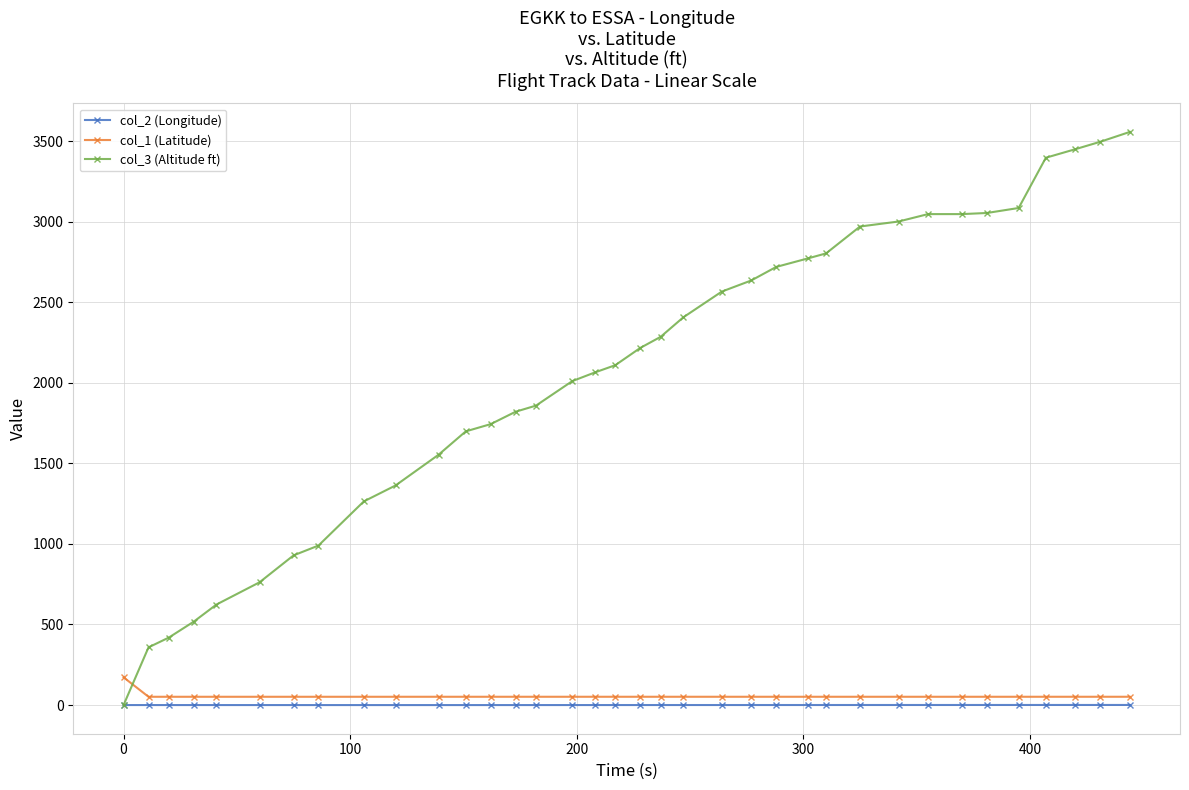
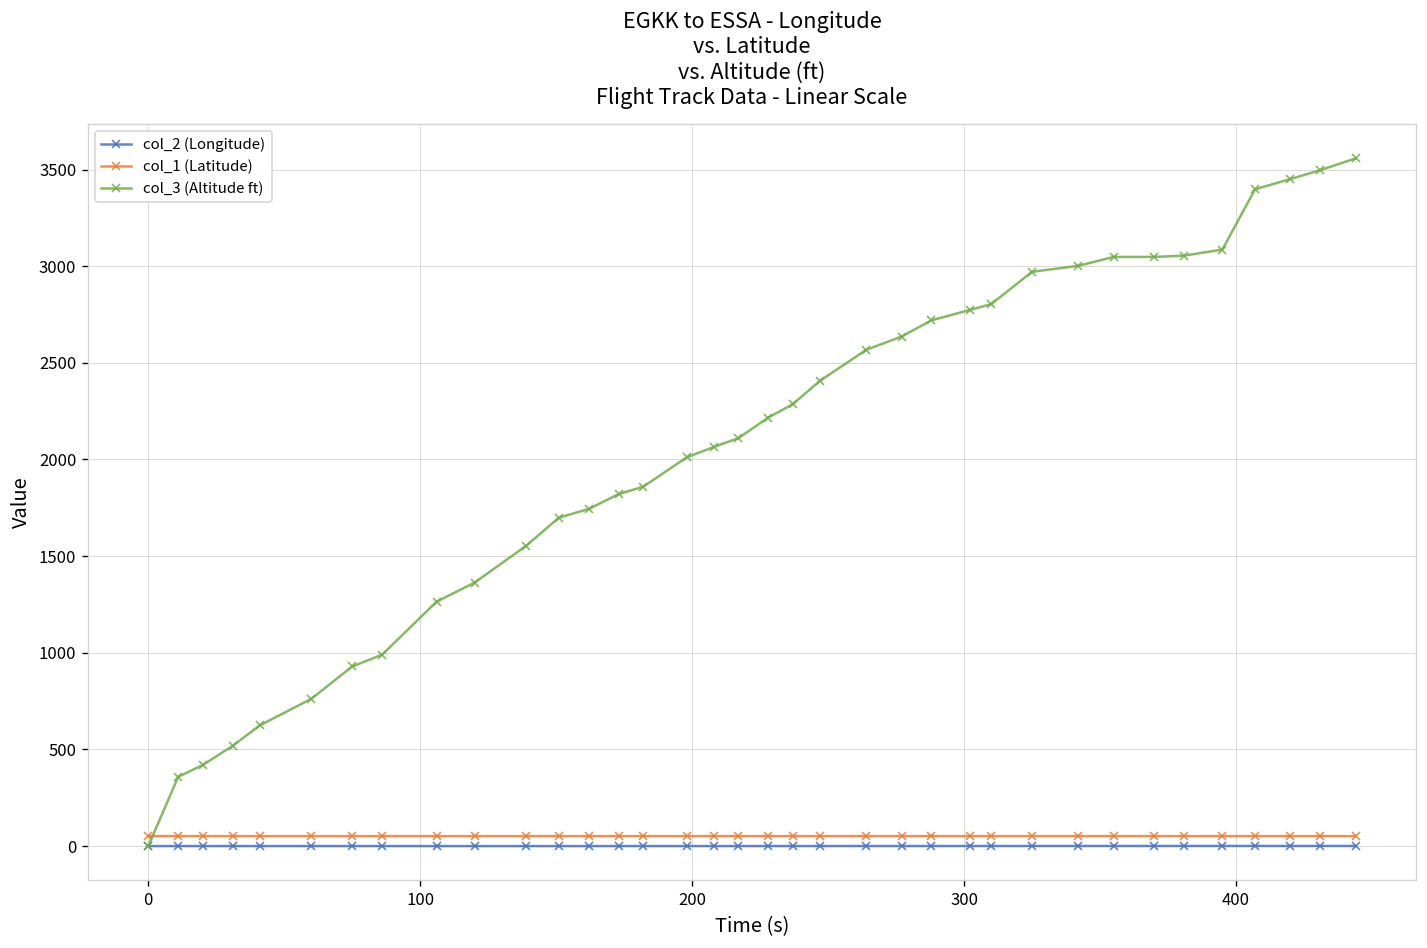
col_1 (Latitude), 0: 170 -> 50
